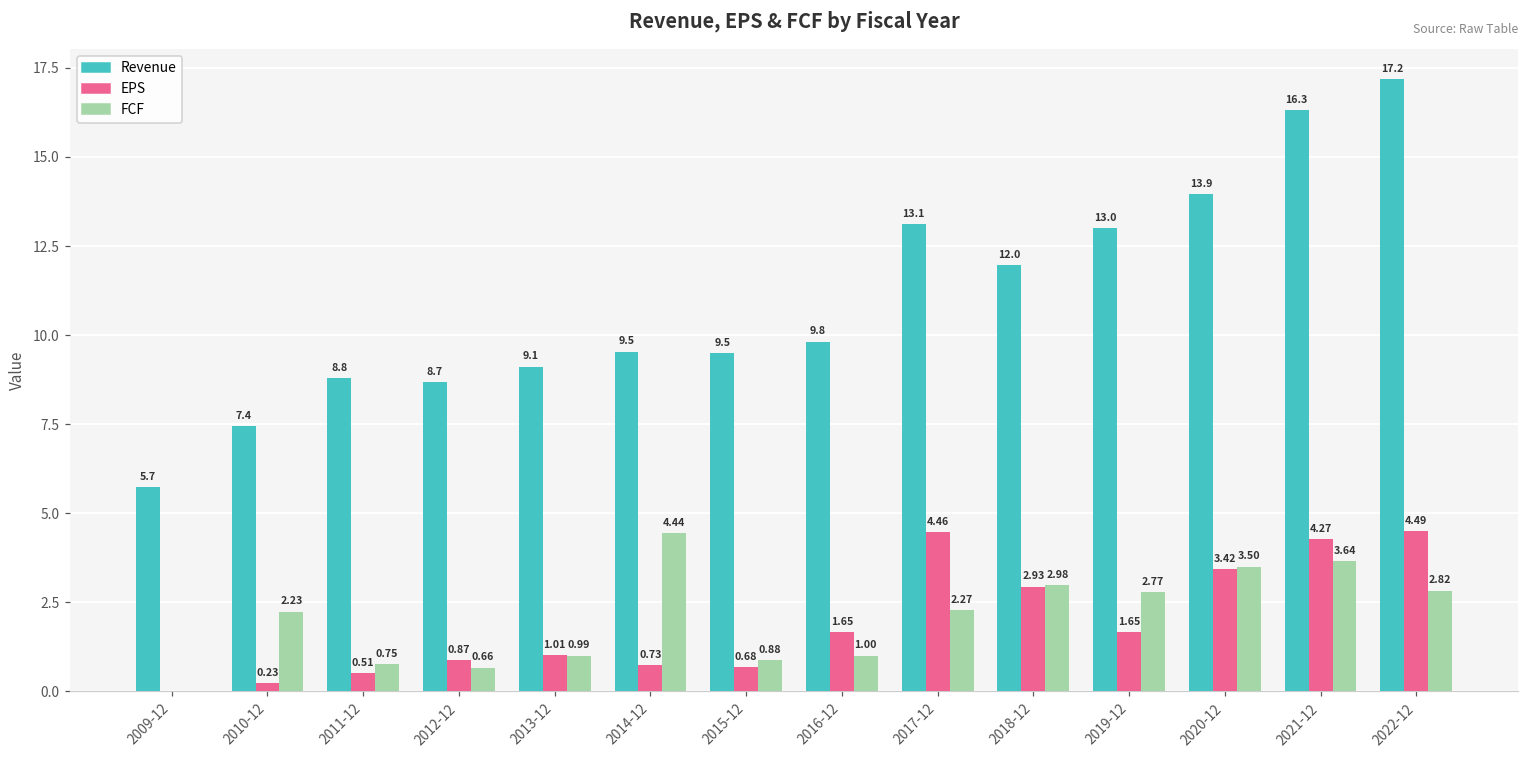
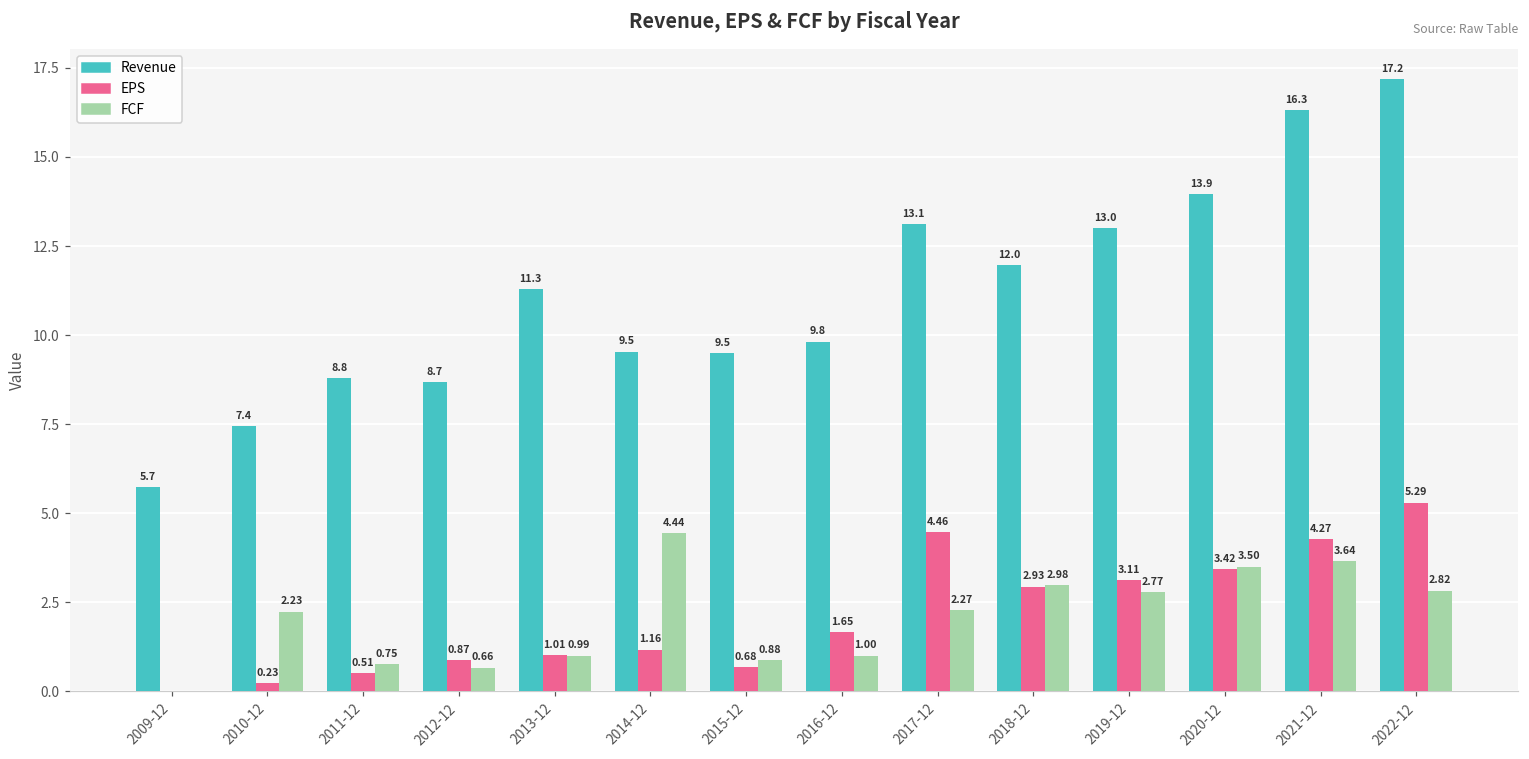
Revenue, 2013-12: 9.1 -> 11.3
EPS, 2014-12: 0.73 -> 1.16
EPS, 2019-12: 1.65 -> 3.11
EPS, 2022-12: 4.49 -> 5.29
